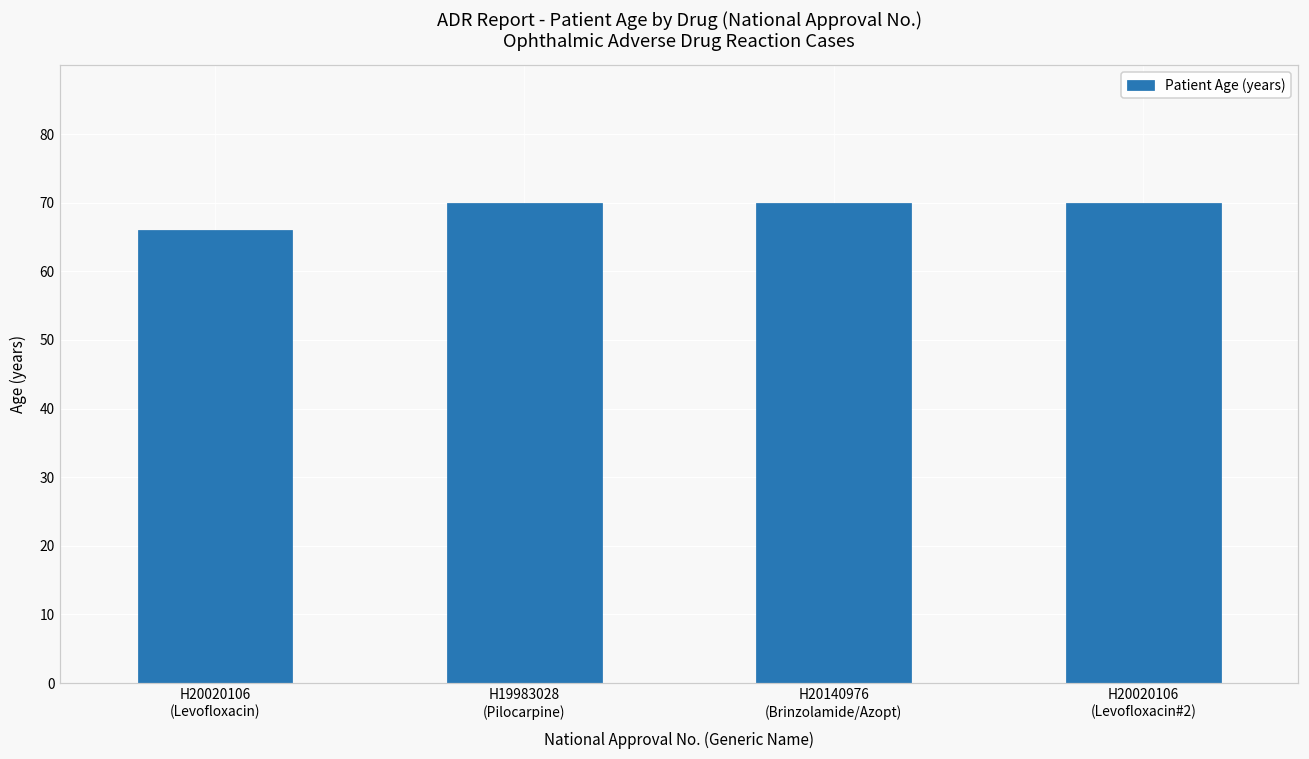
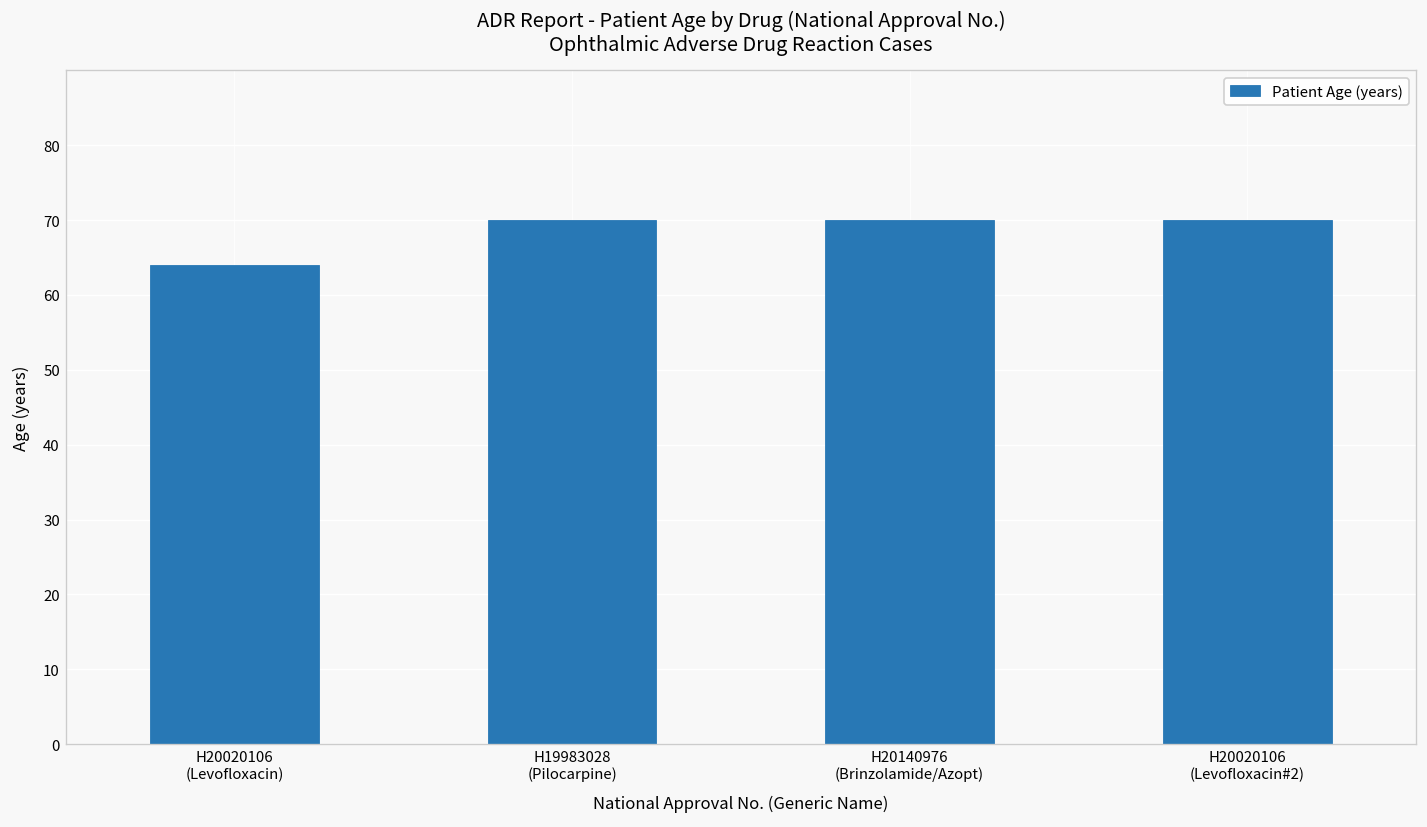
H20020106 (Levofloxacin): 66 -> 64
